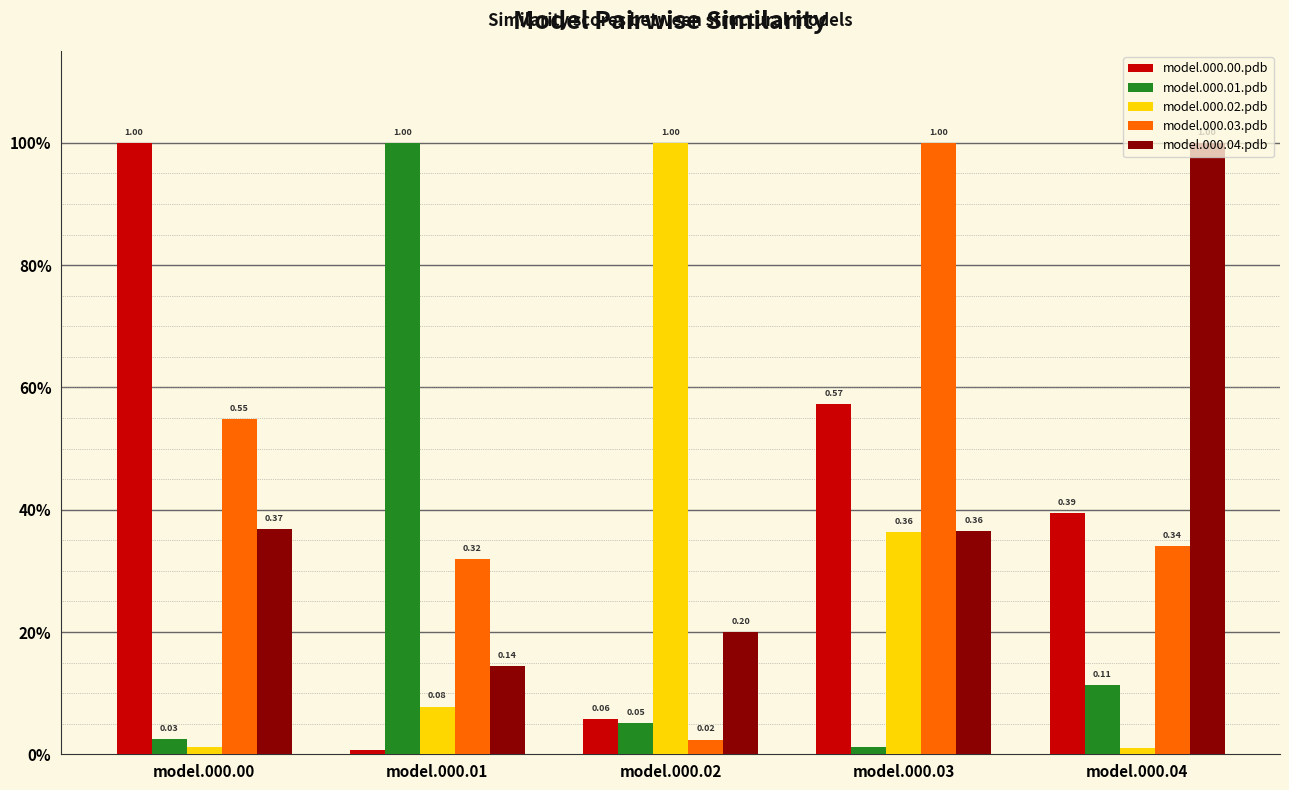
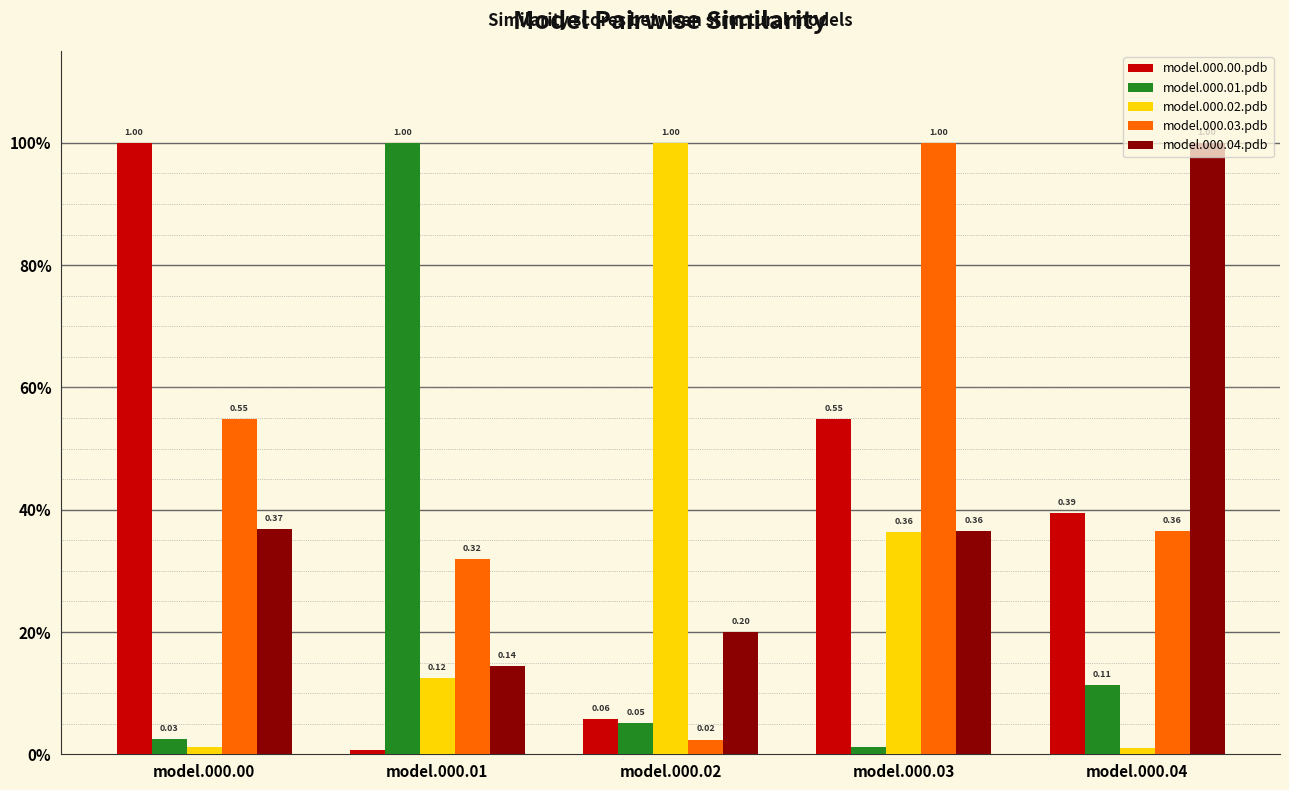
model.000.02.pdb, model.000.01: 0.08 -> 0.12
model.000.00.pdb, model.000.03: 0.57 -> 0.55
model.000.03.pdb, model.000.04: 0.34 -> 0.36
